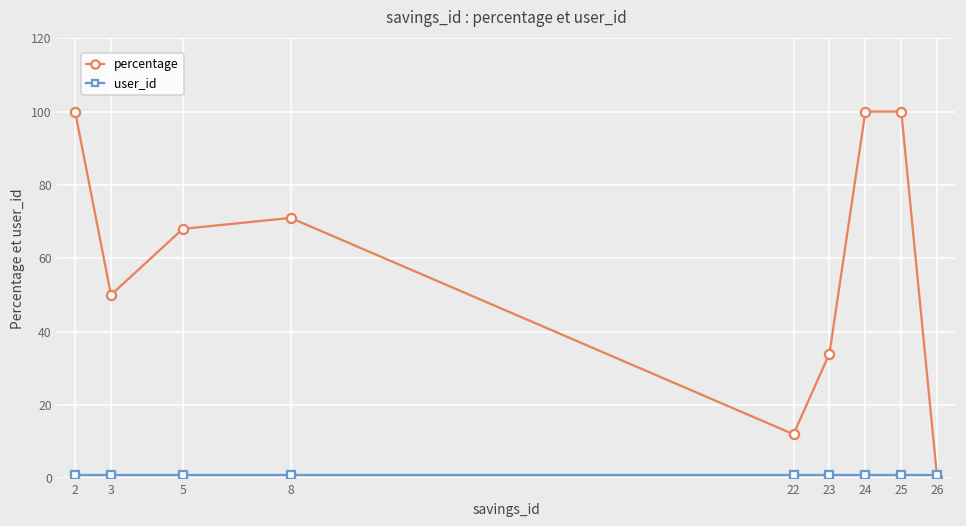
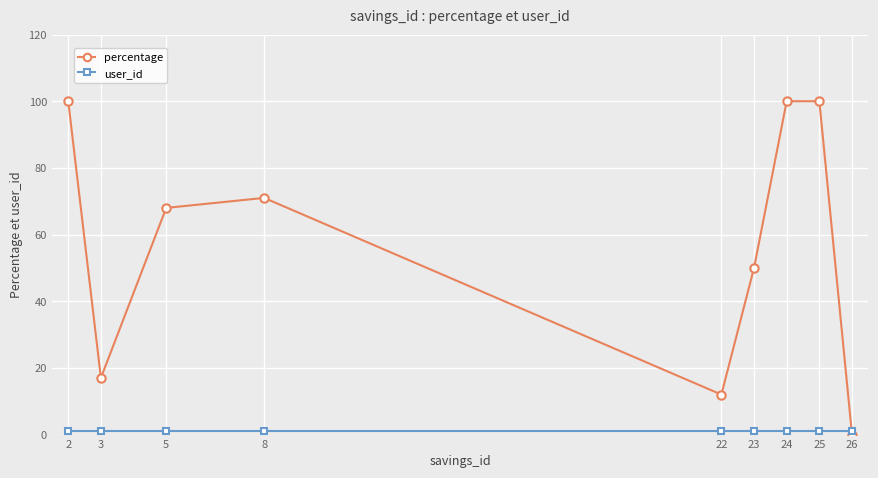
percentage, 3: 50 -> 17
percentage, 23: 34 -> 50
